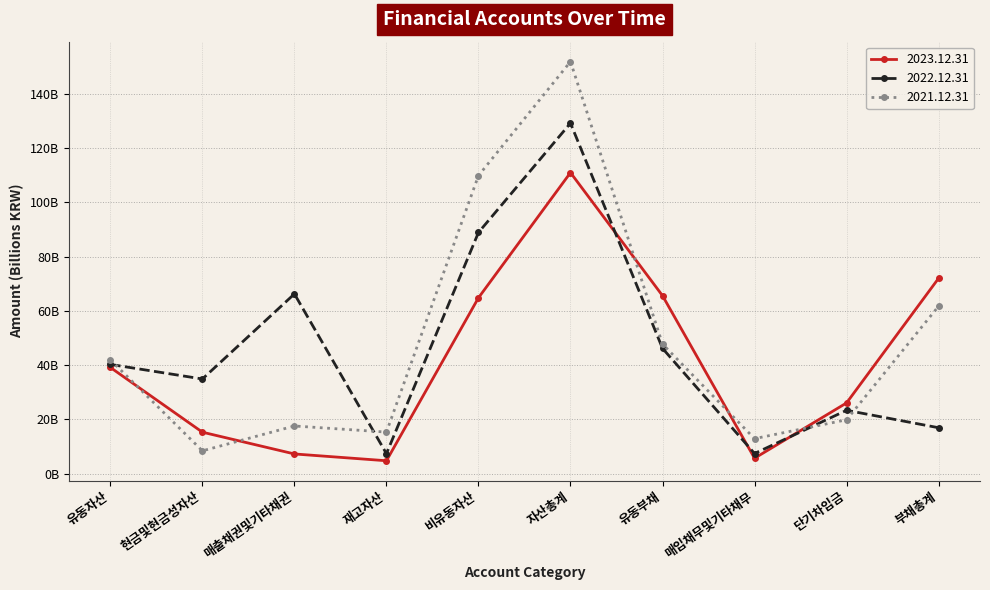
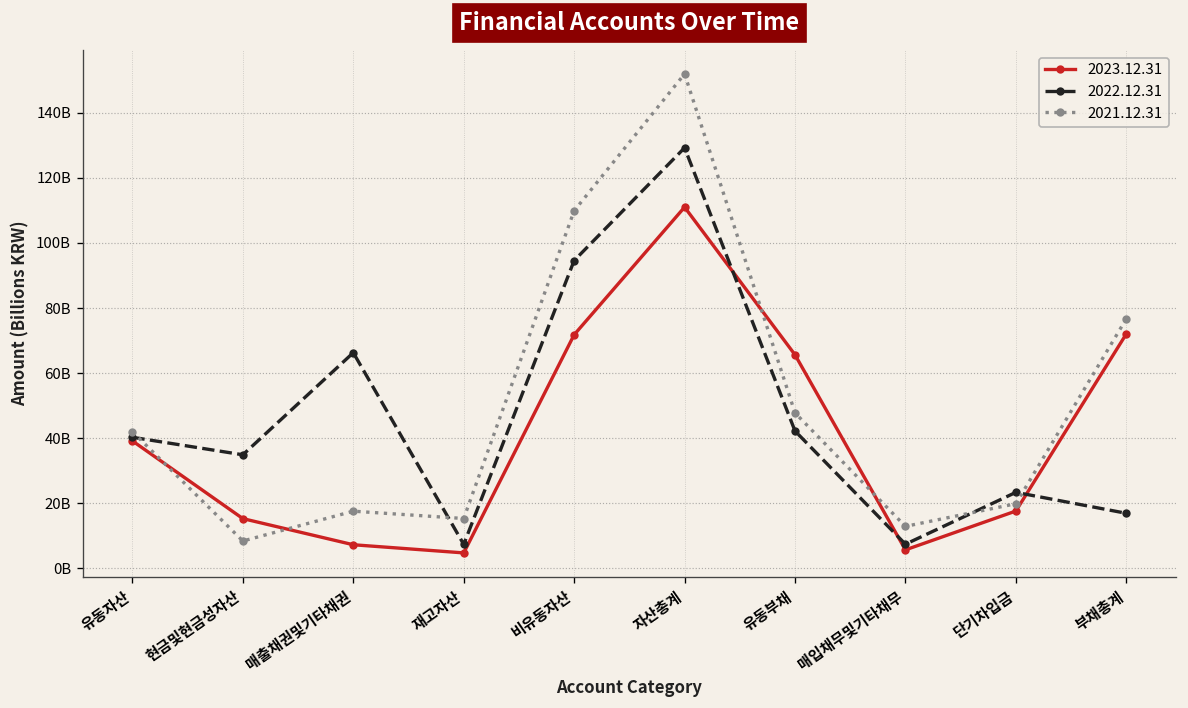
2023.12.31, 비유동자산: 65000000000 -> 72000000000
2022.12.31, 비유동자산: 89000000000 -> 95000000000
2022.12.31, 유동부채: 46000000000 -> 42000000000
2023.12.31, 단기차입금: 26000000000 -> 18000000000
2021.12.31, 부채총계: 62000000000 -> 77000000000
